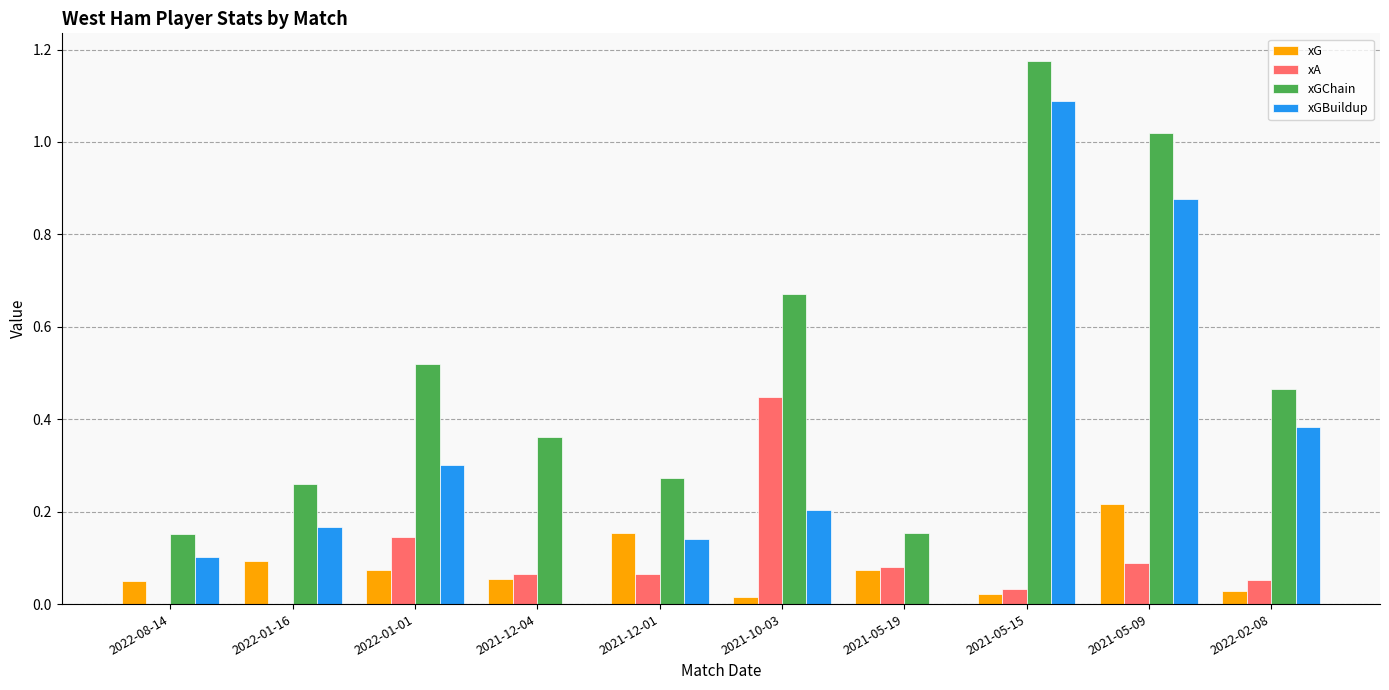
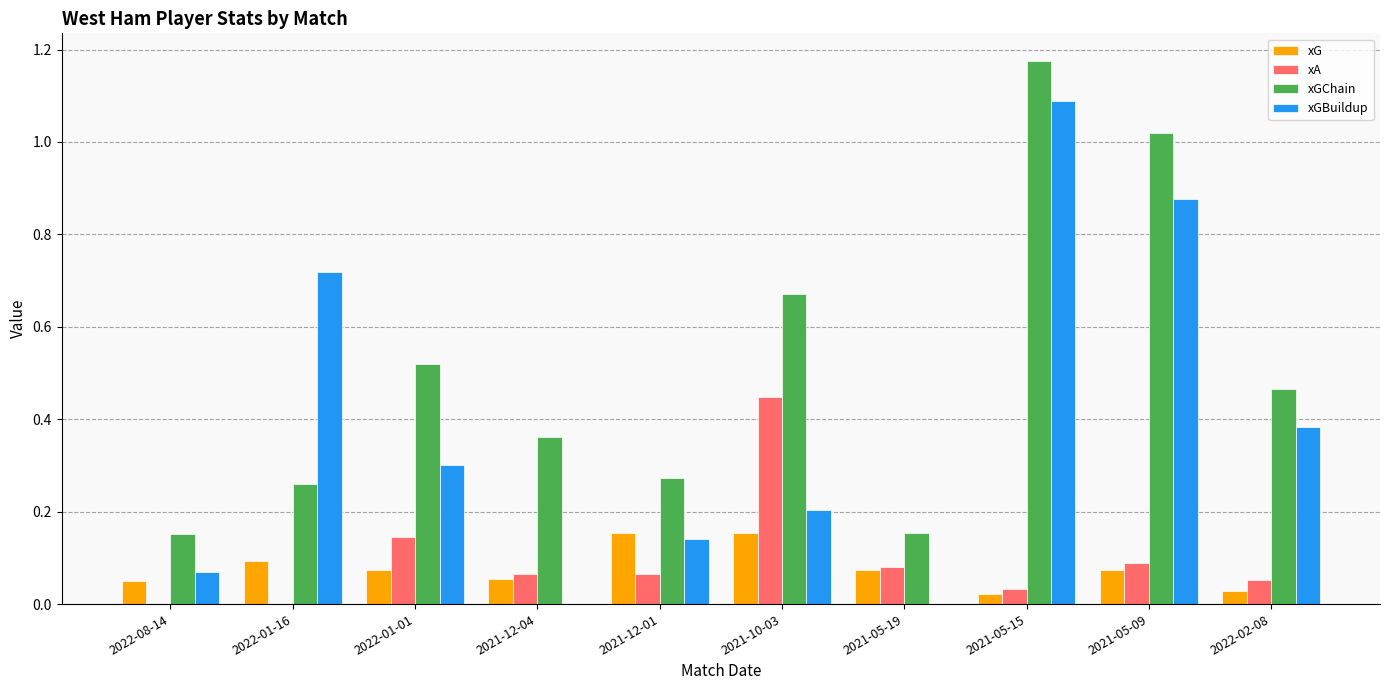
xGBuildup, 2022-08-14: 0.10 -> 0.07
xGBuildup, 2022-01-16: 0.17 -> 0.72
xG, 2021-10-03: 0.01 -> 0.15
xG, 2021-05-09: 0.22 -> 0.07
